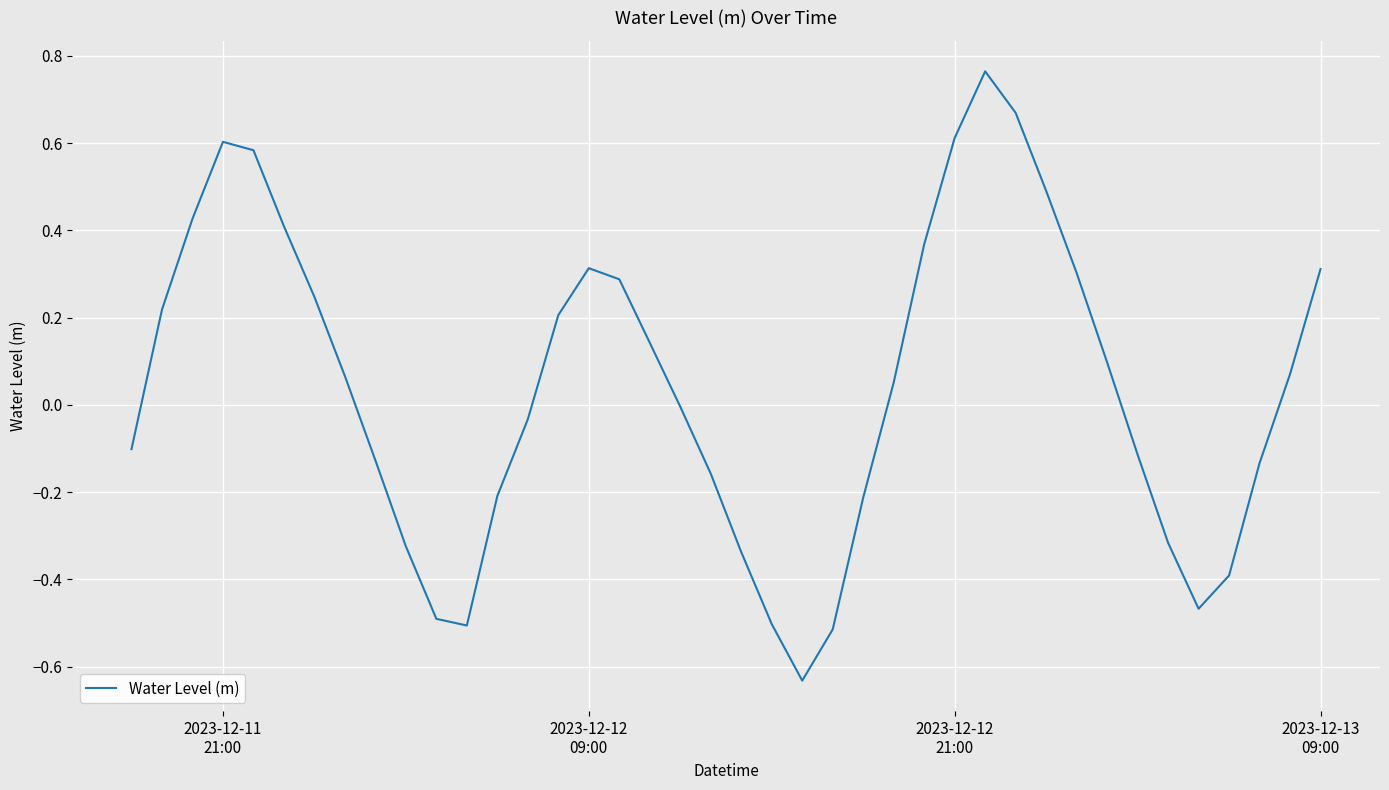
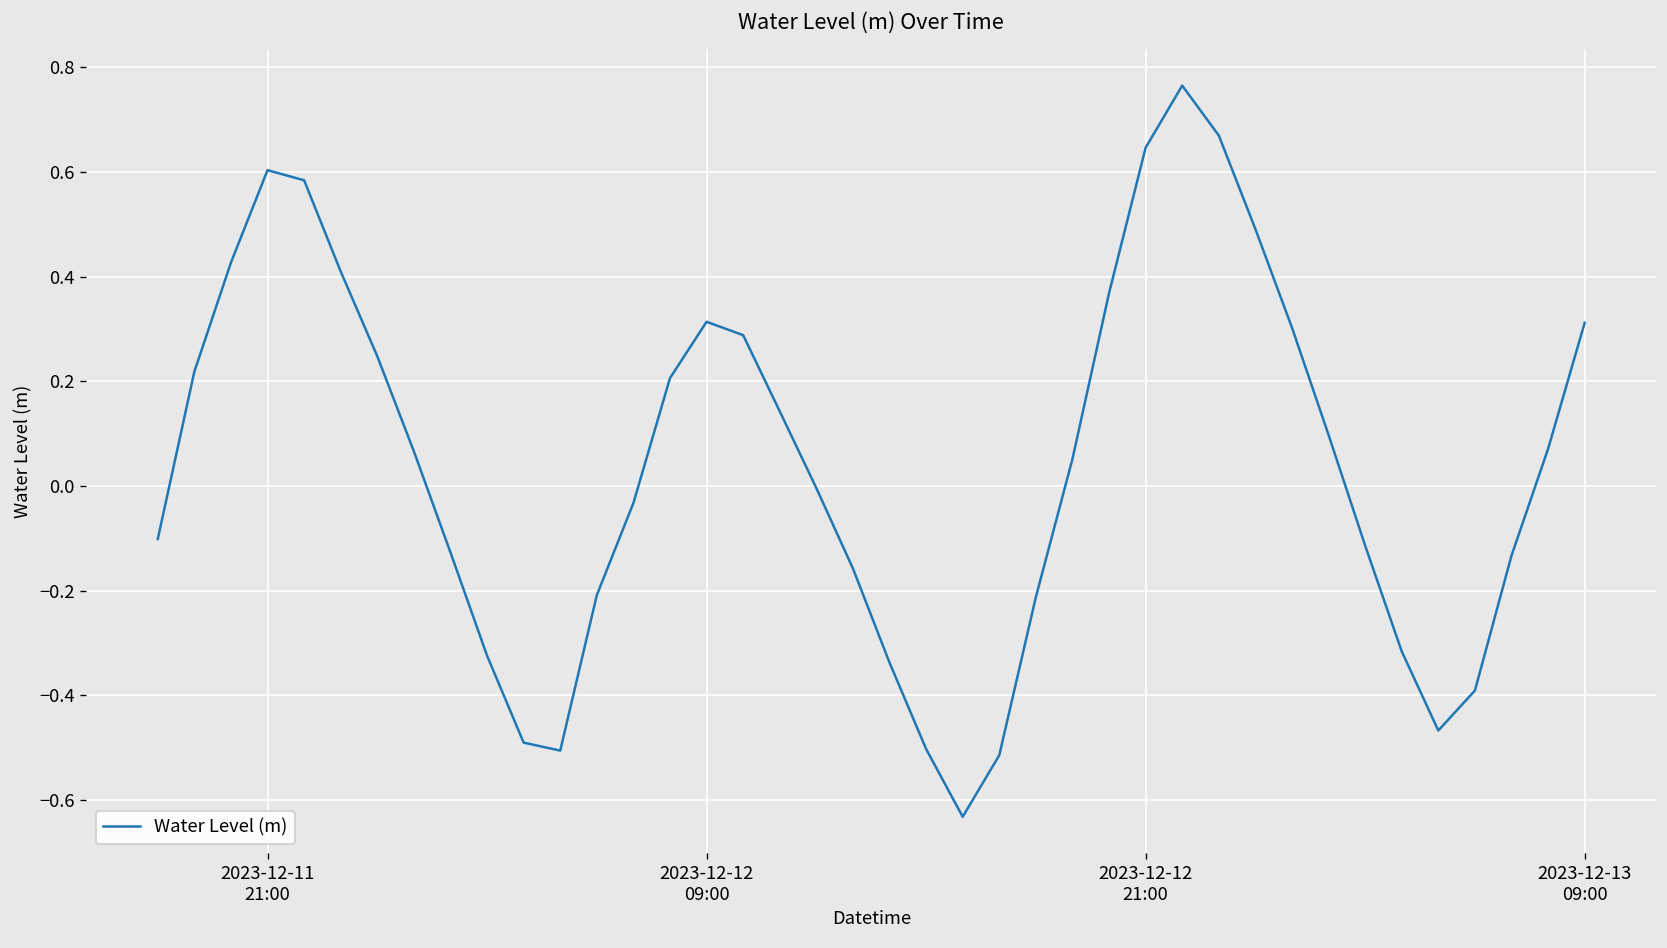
2023-12-12 21:00: 0.61 -> 0.65
